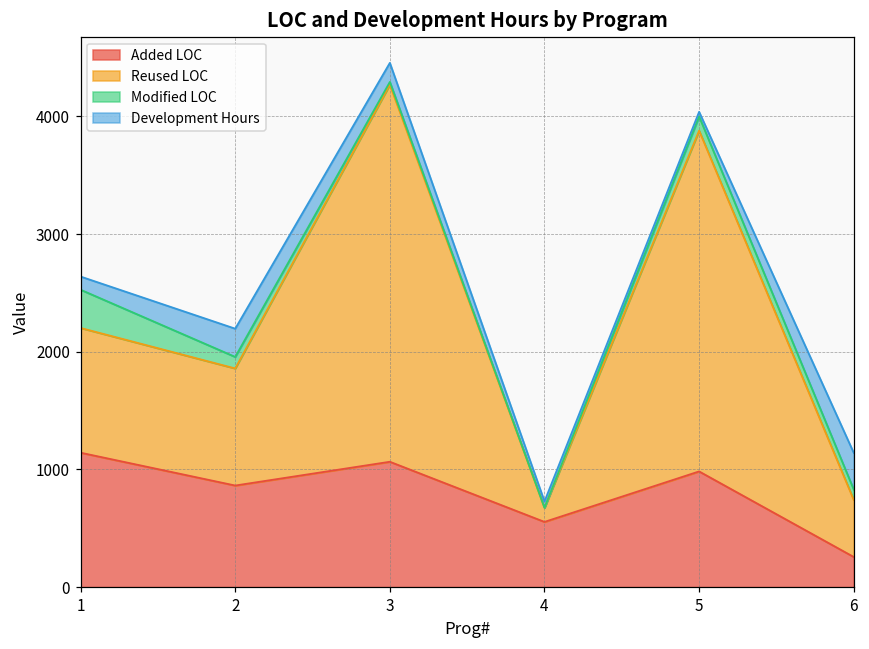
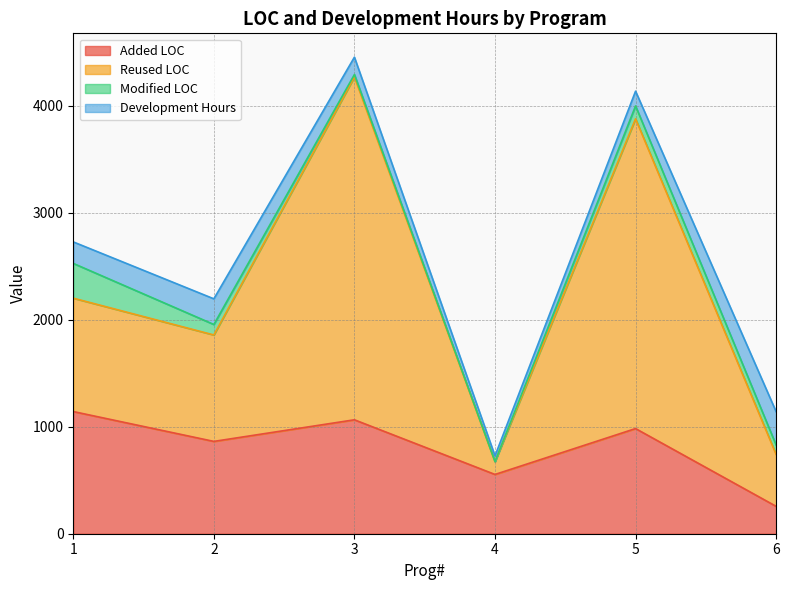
Development Hours, 1: 110 -> 200
Development Hours, 5: 40 -> 140
